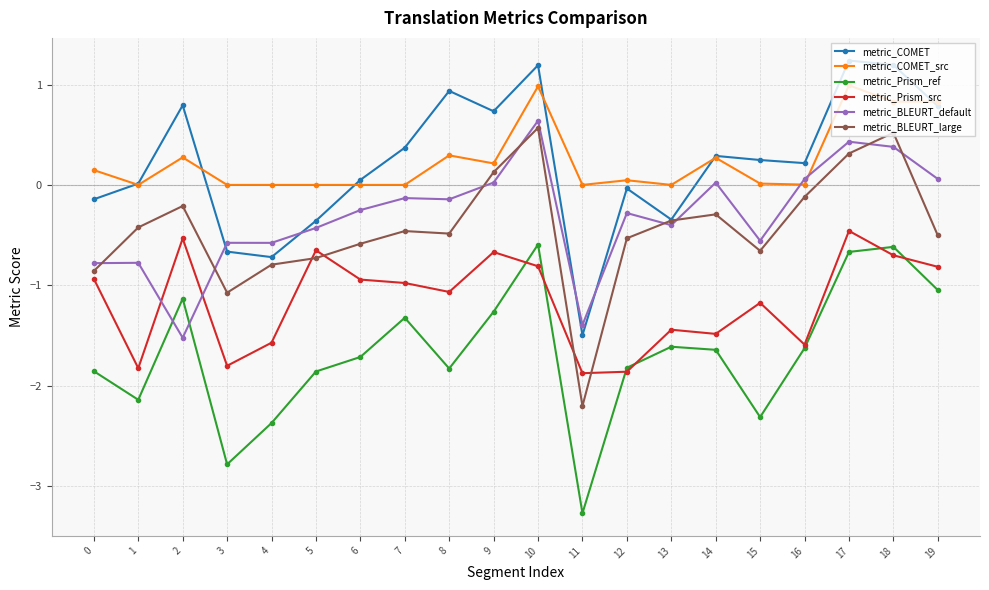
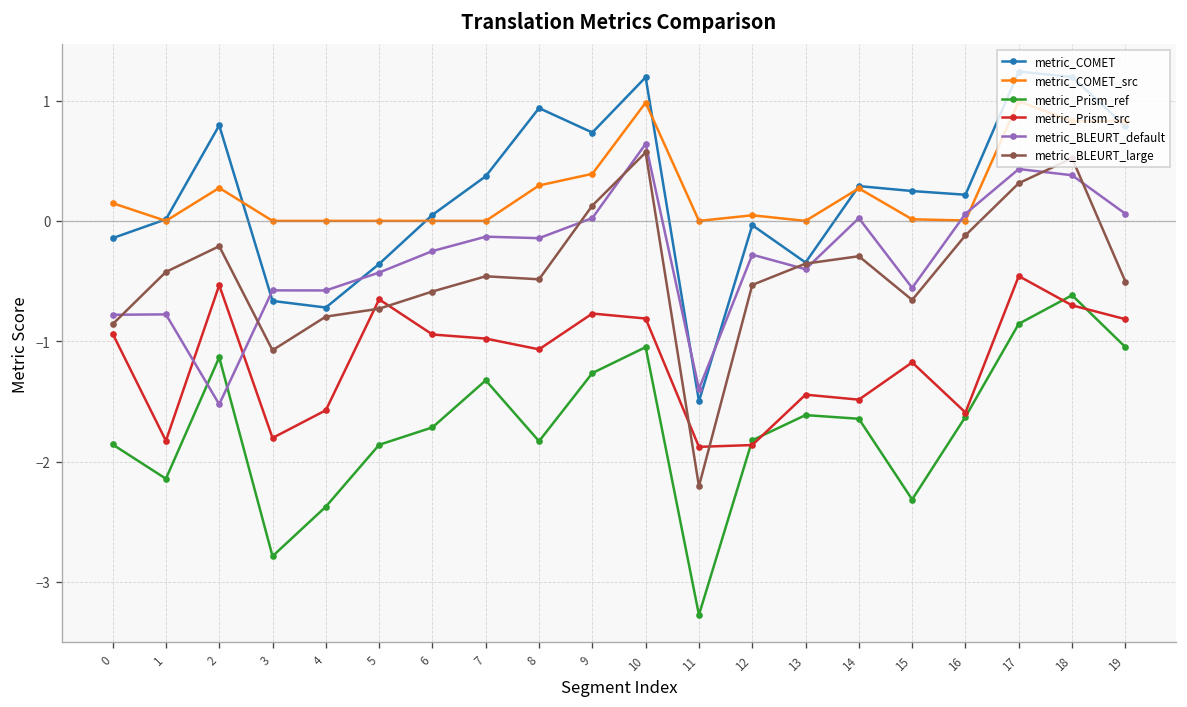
metric_COMET_src, 9: 0.21 -> 0.39
metric_Prism_src, 9: -0.67 -> -0.77
metric_Prism_ref, 10: -0.59 -> -1.05
metric_Prism_ref, 17: -0.67 -> -0.86
